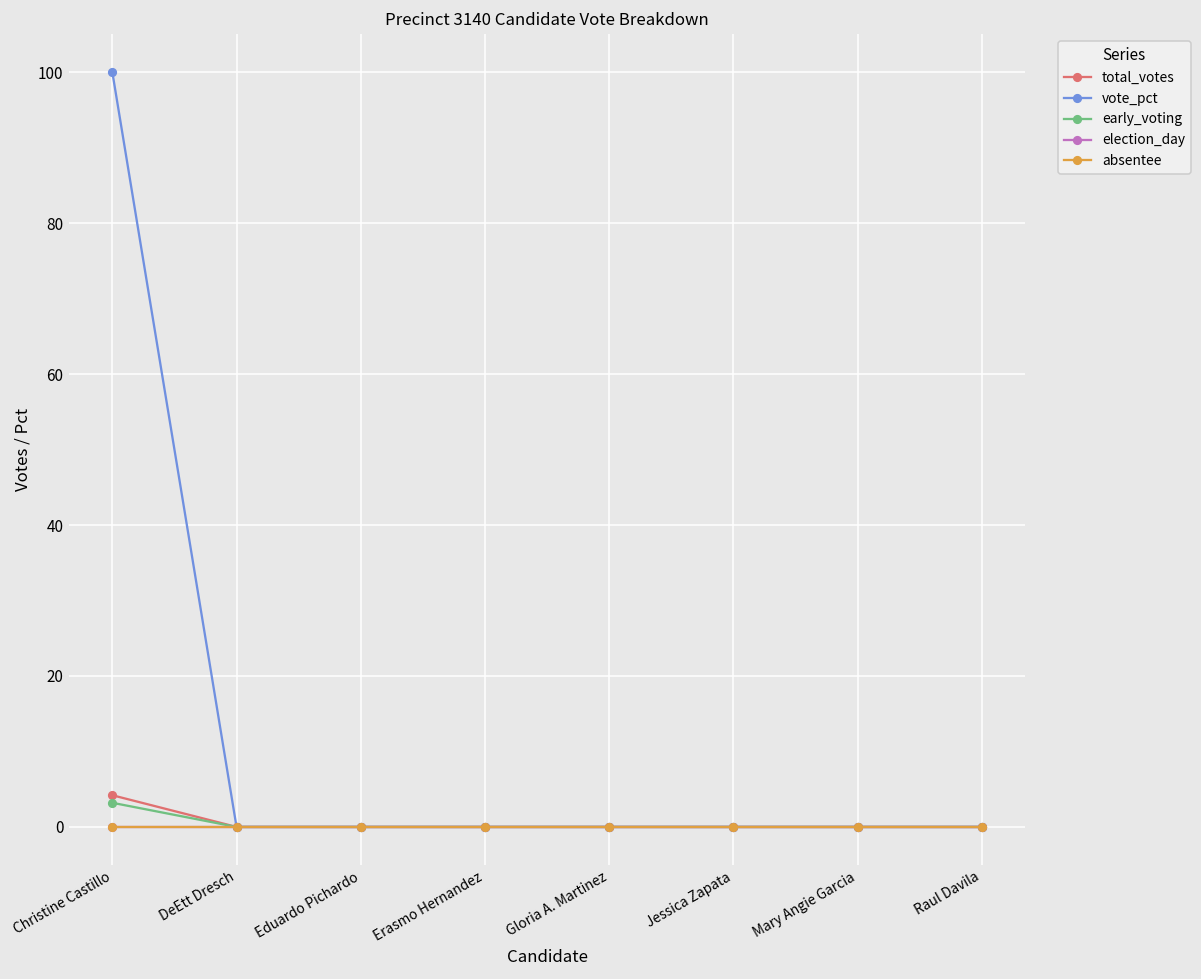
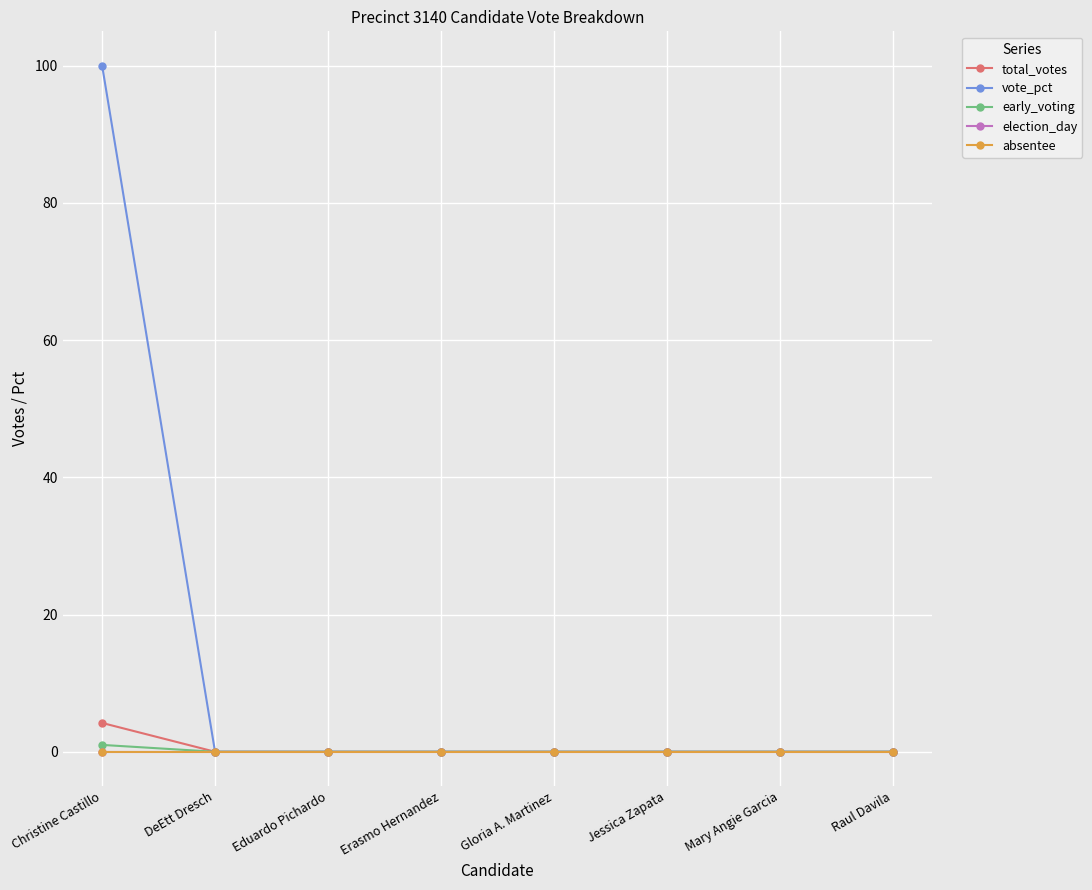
early_voting, Christine Castillo: 3 -> 1
